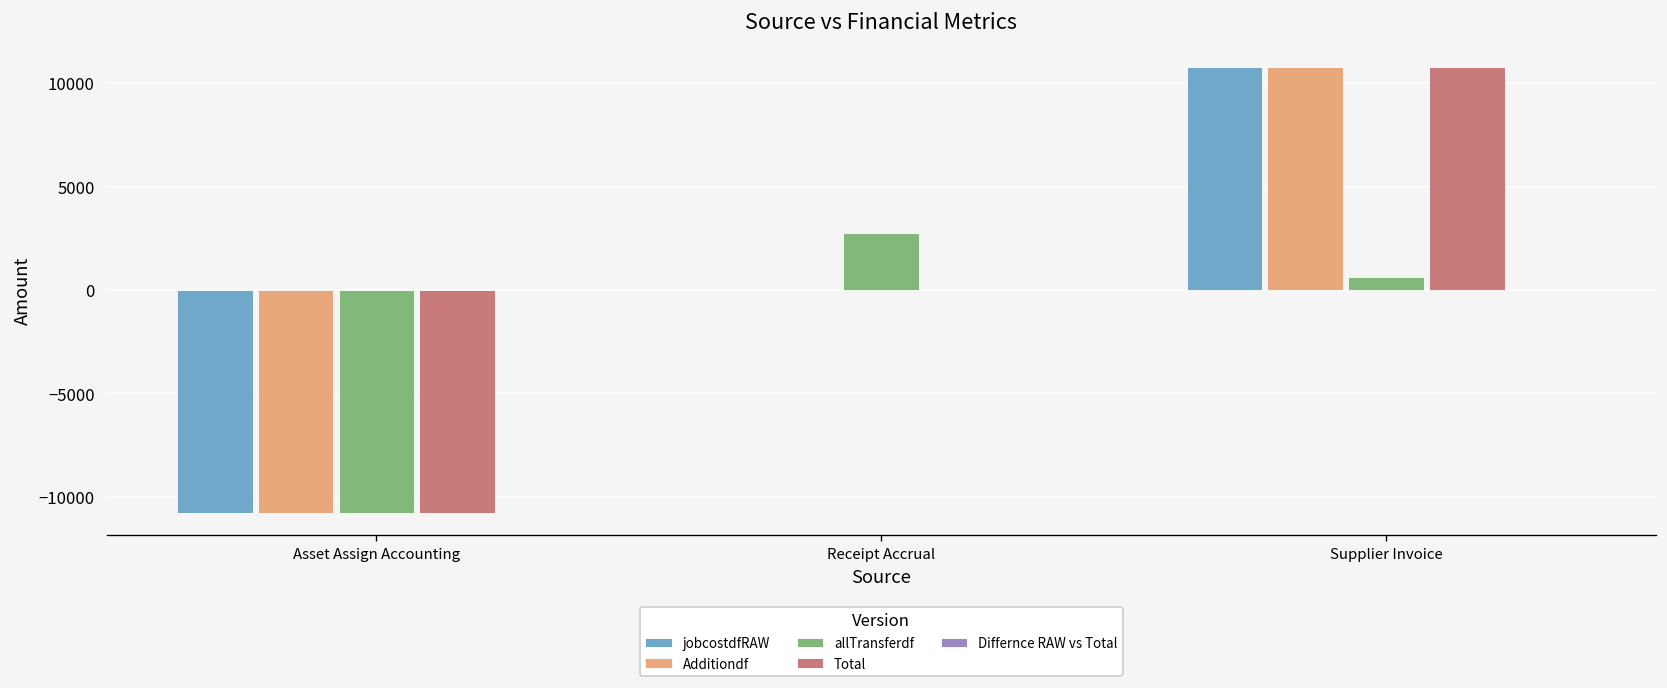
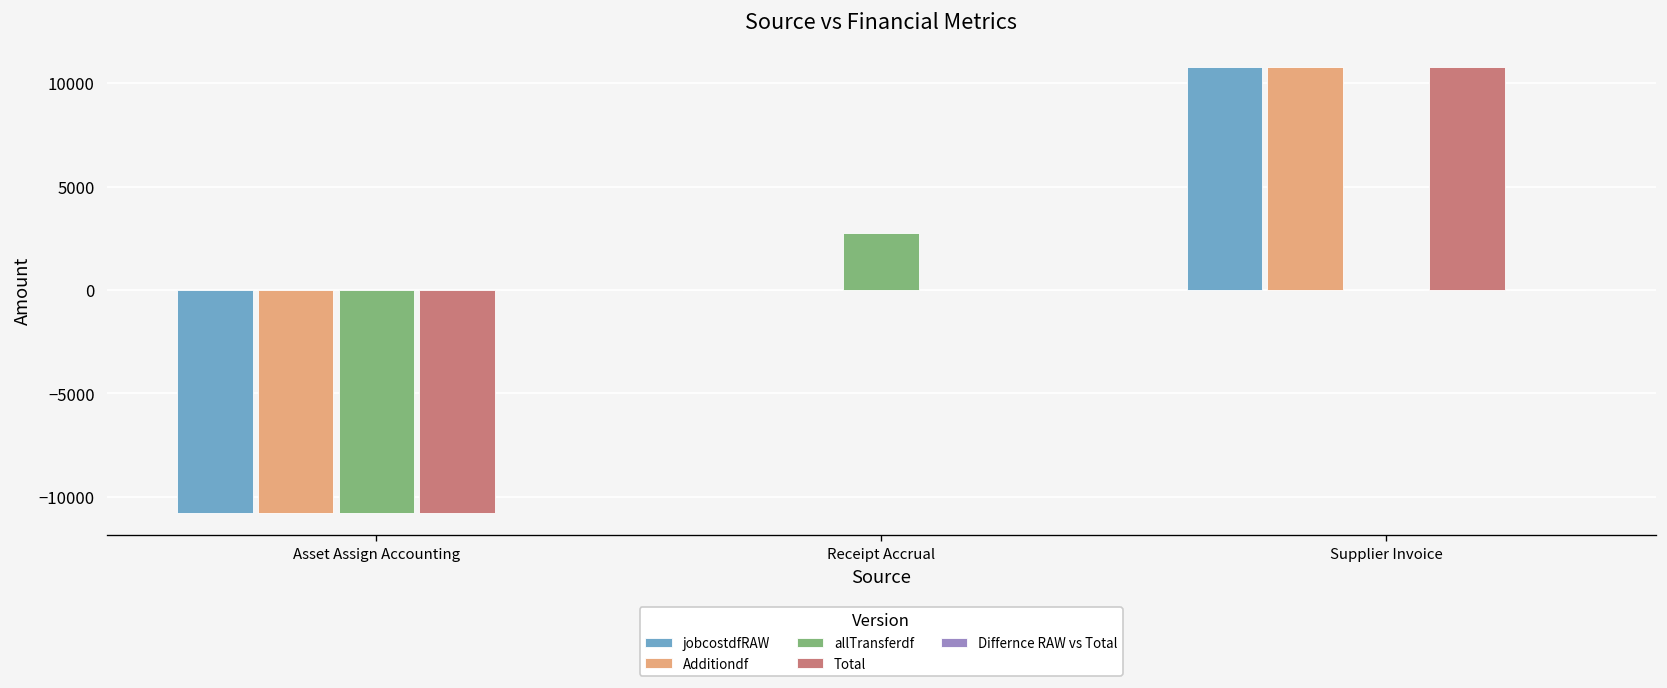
allTransferdf, Supplier Invoice: 600 -> 0
